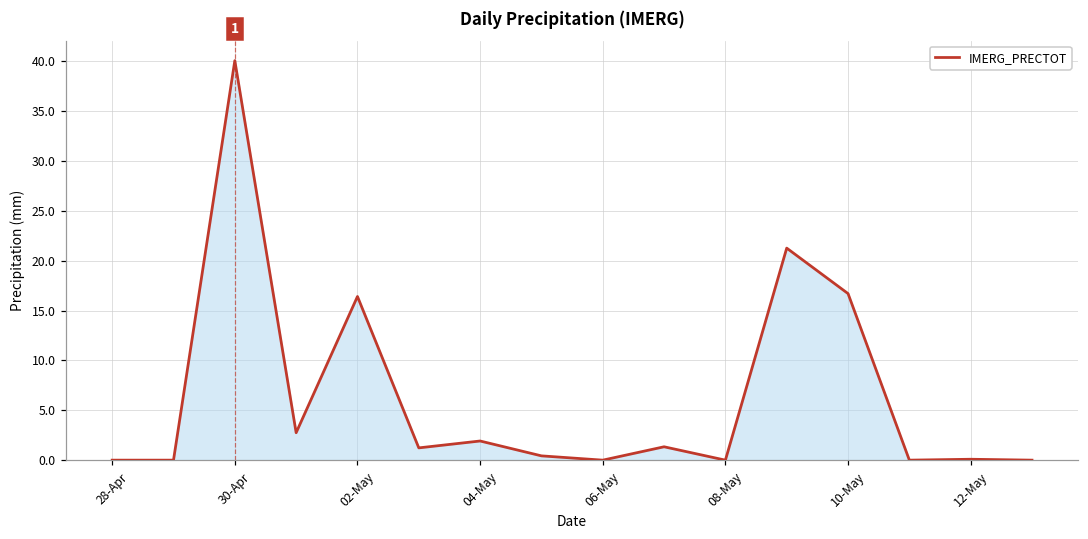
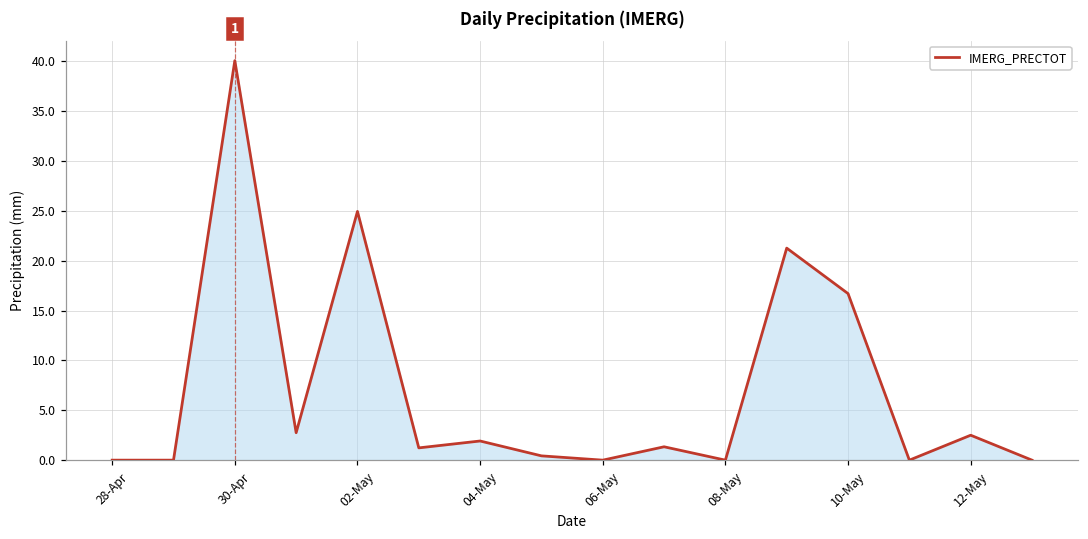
02-May: 16 -> 25
12-May: 0 -> 3
